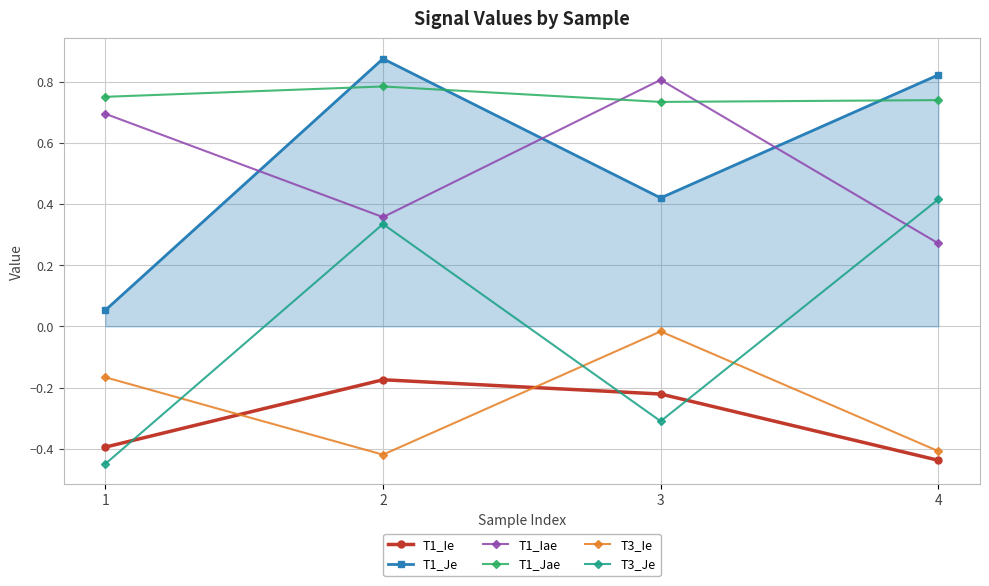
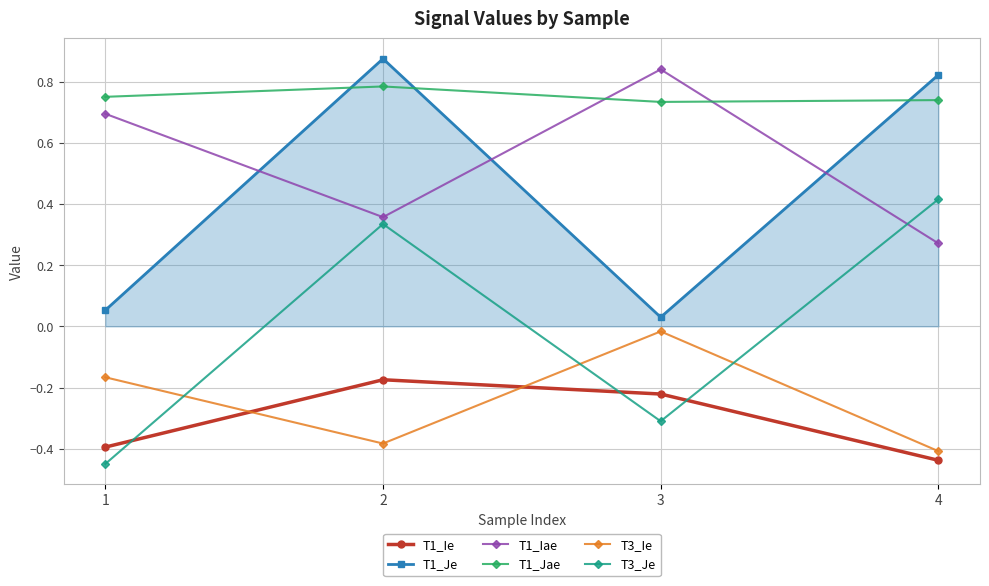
T3_Ie, 2: -0.42 -> -0.38
T1_Je, 3: 0.42 -> 0.03
T1_Iae, 3: 0.81 -> 0.84
